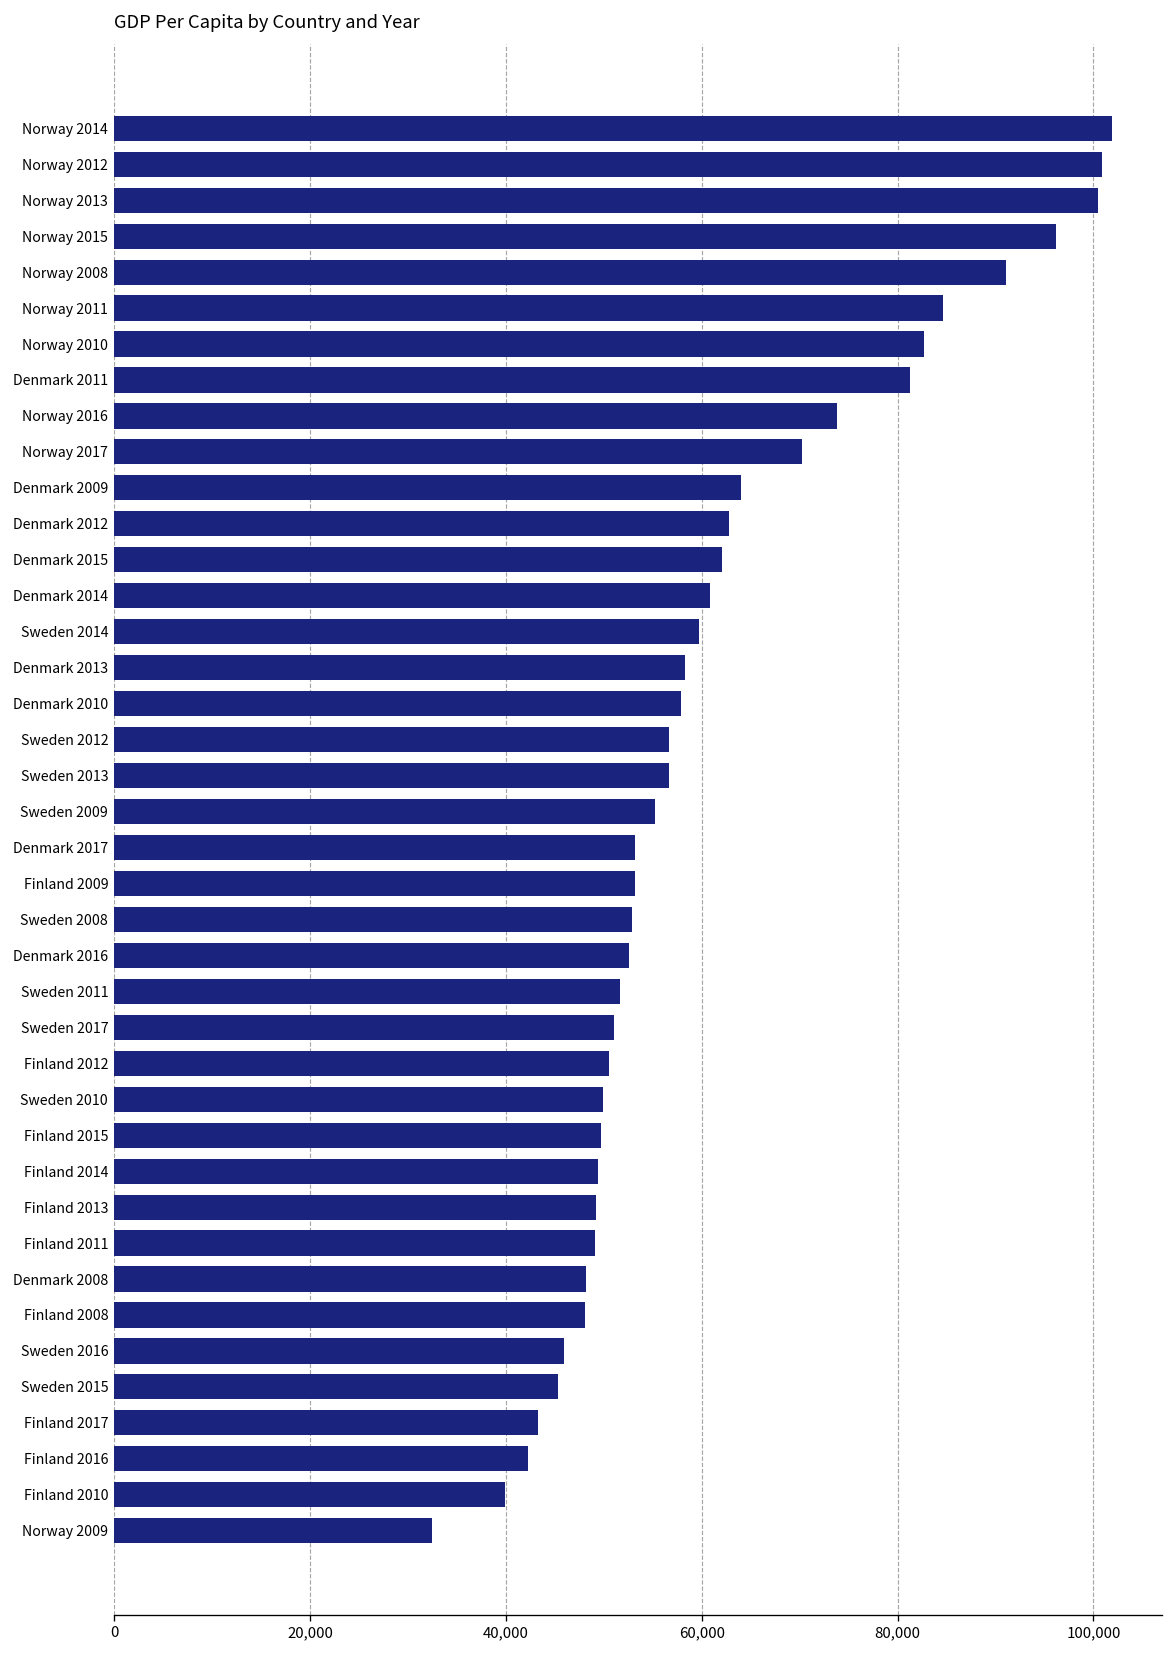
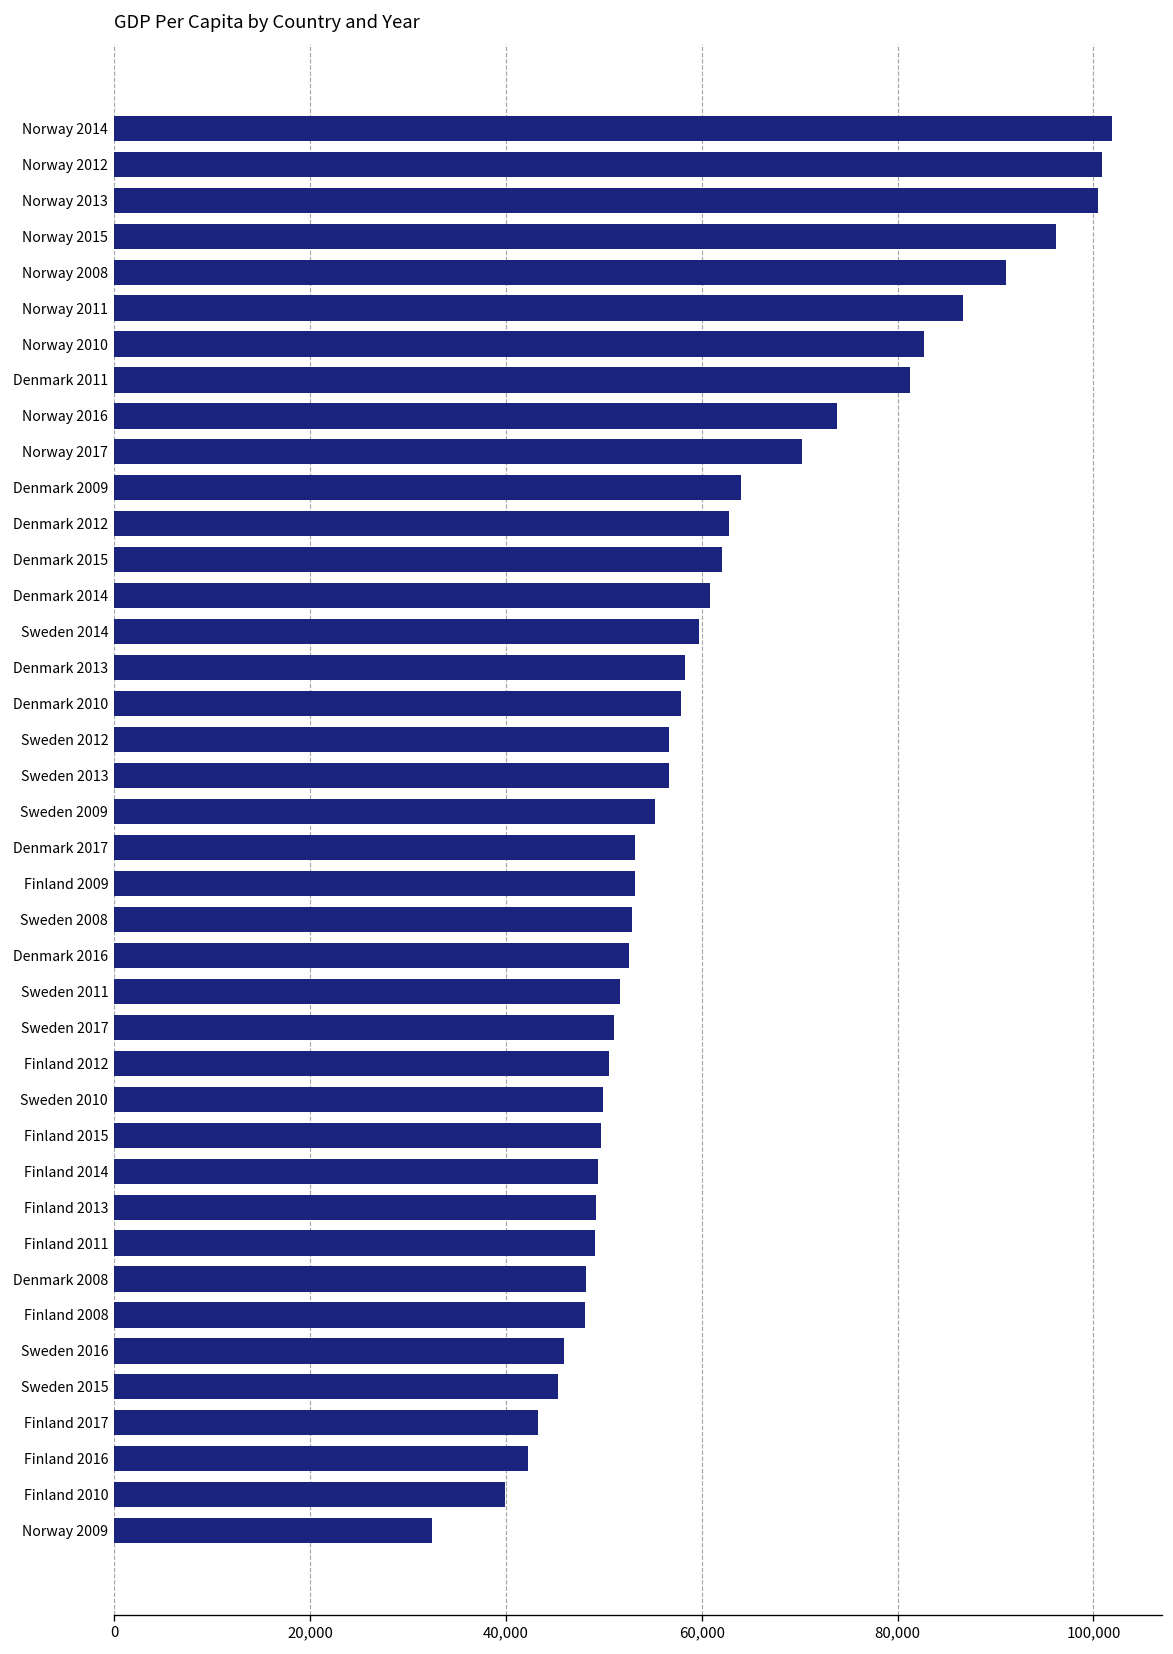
Norway 2011: 85,000 -> 87,000
